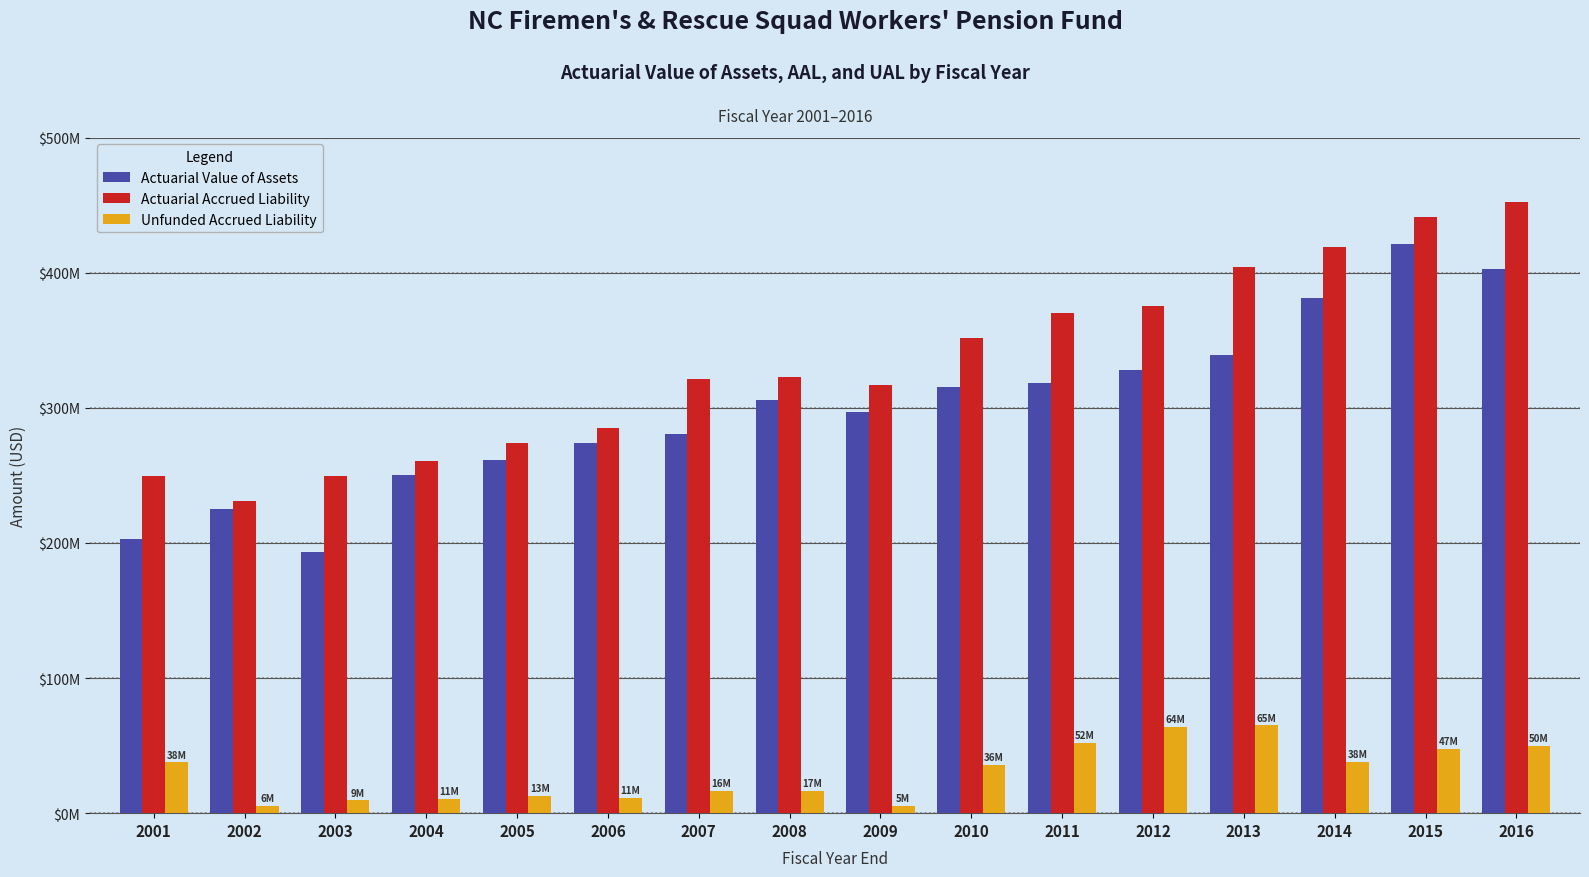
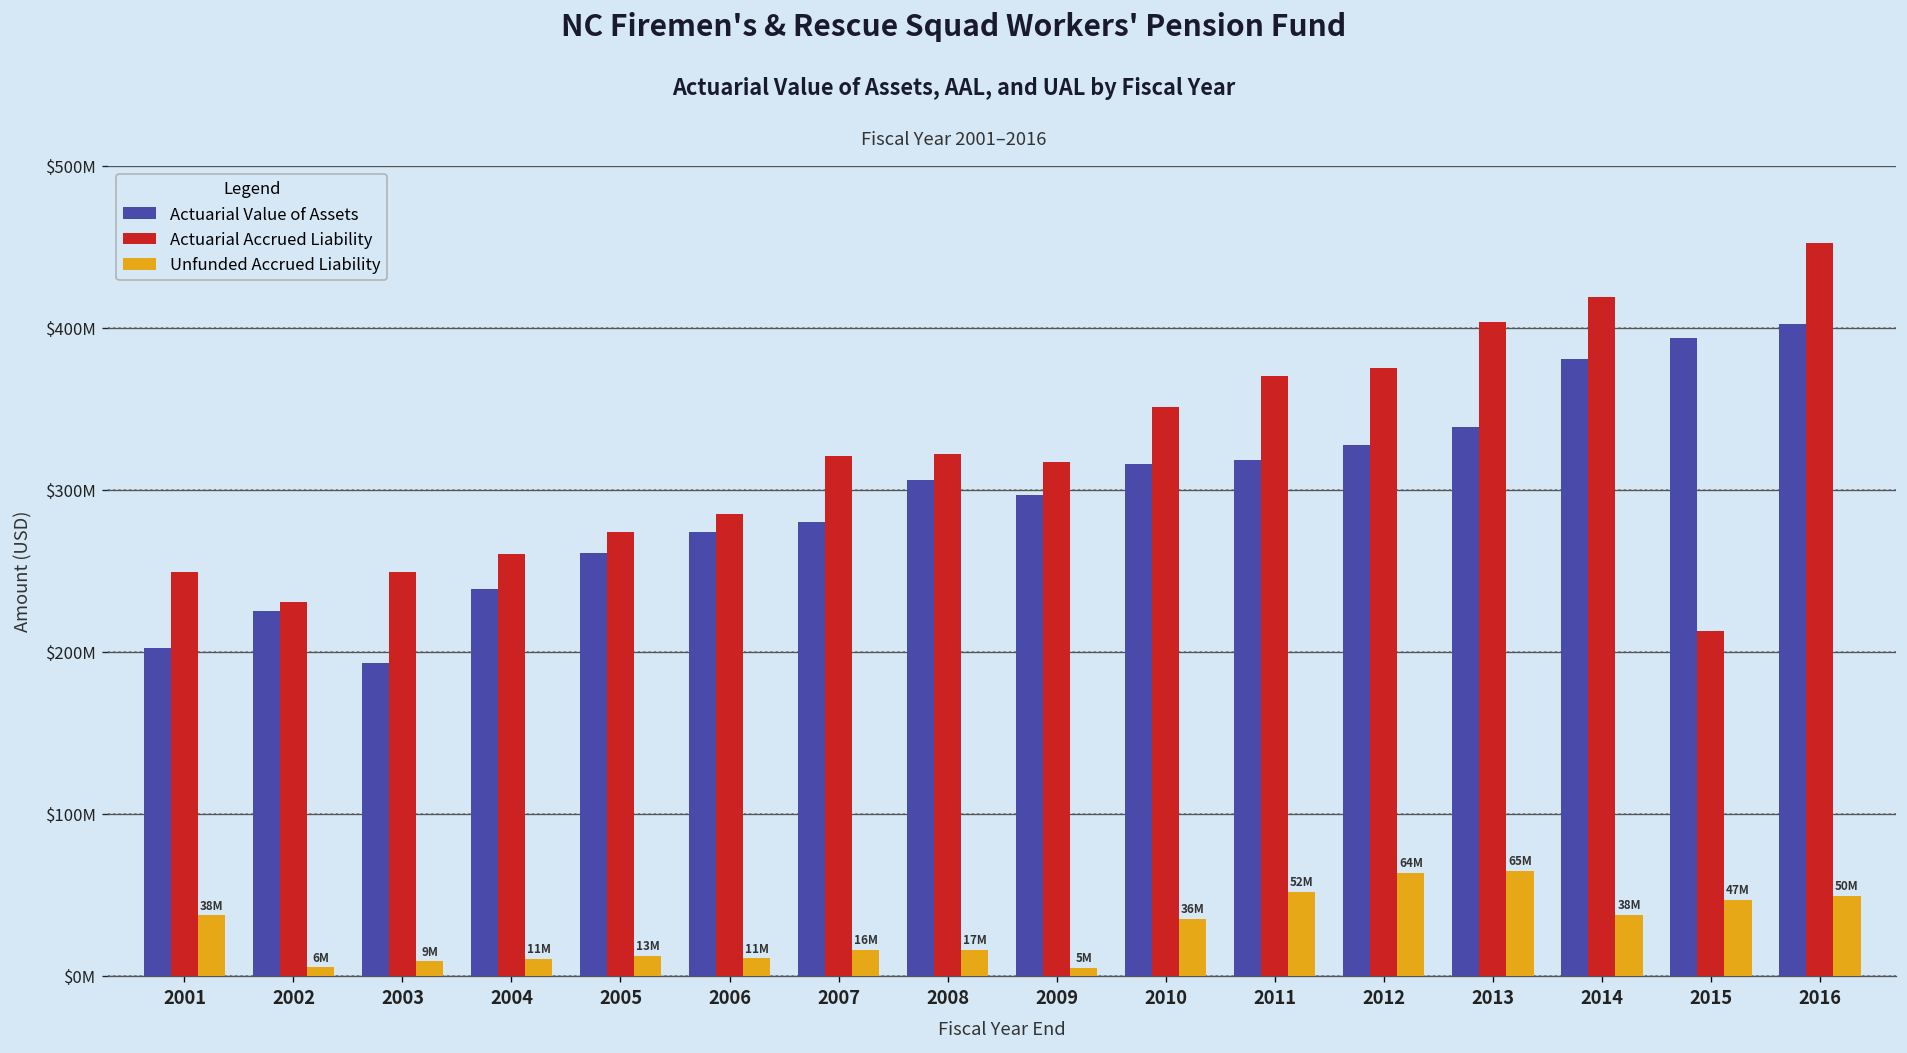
Actuarial Value of Assets, 2004: $250000000 -> $239000000
Actuarial Value of Assets, 2015: $421000000 -> $393000000
Actuarial Accrued Liability, 2015: $441000000 -> $213000000
